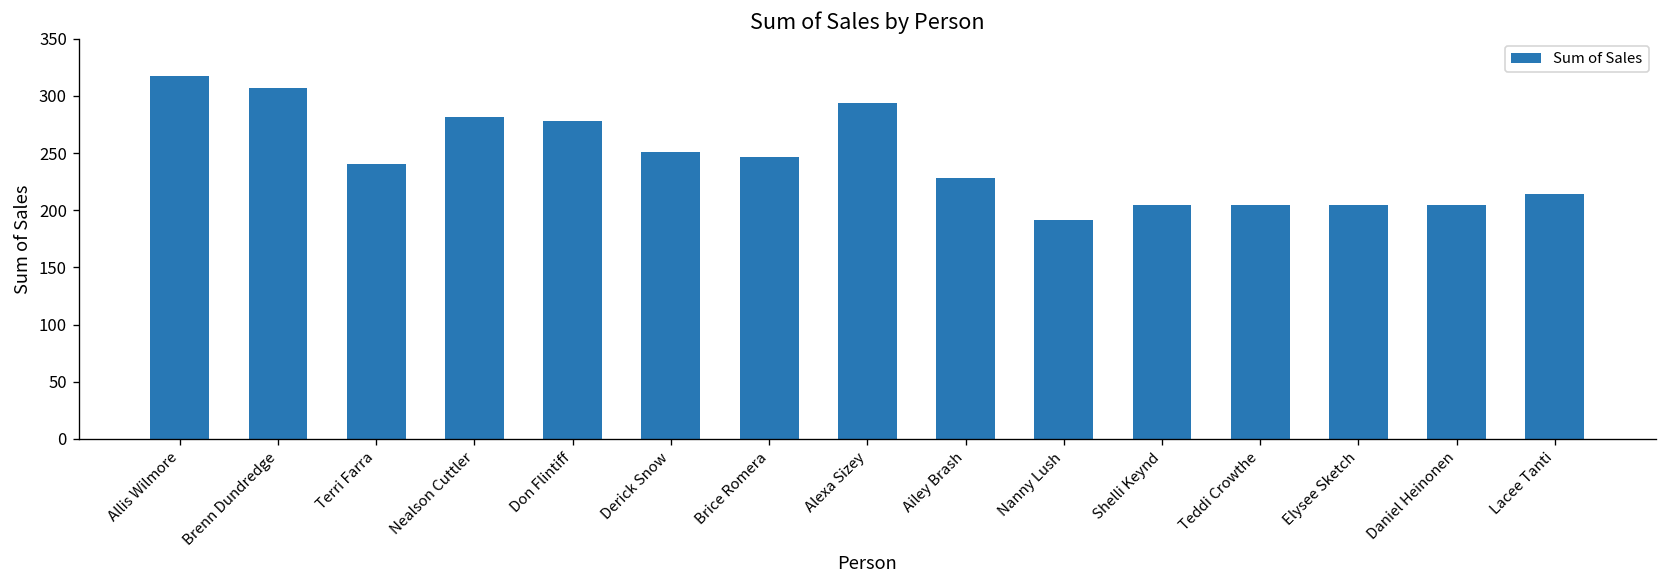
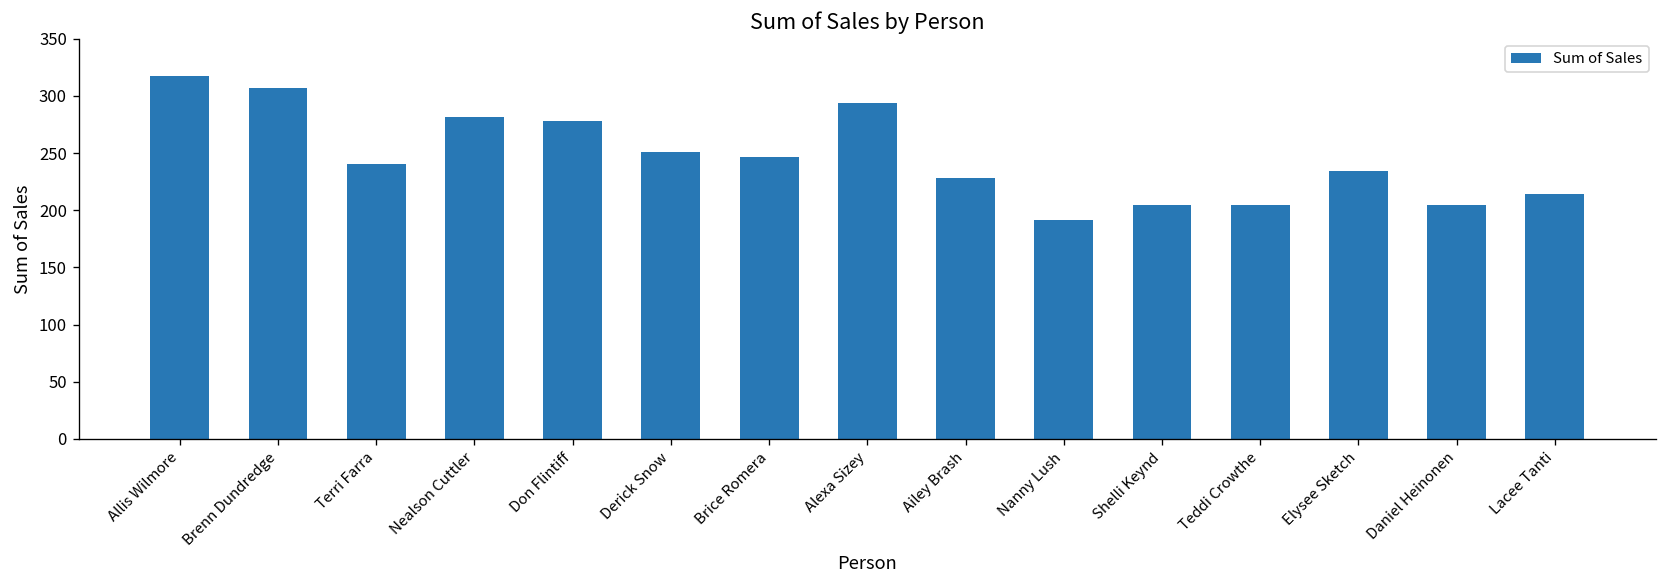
Elysee Sketch: 200 -> 230
